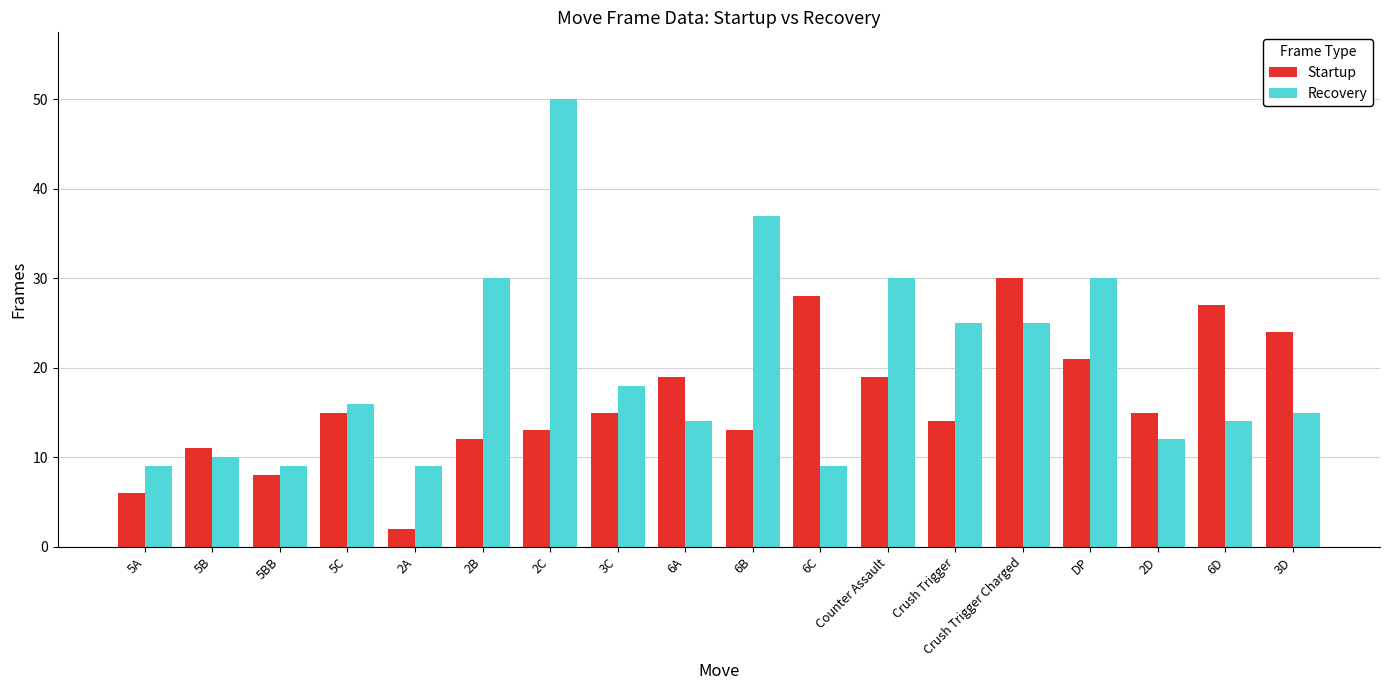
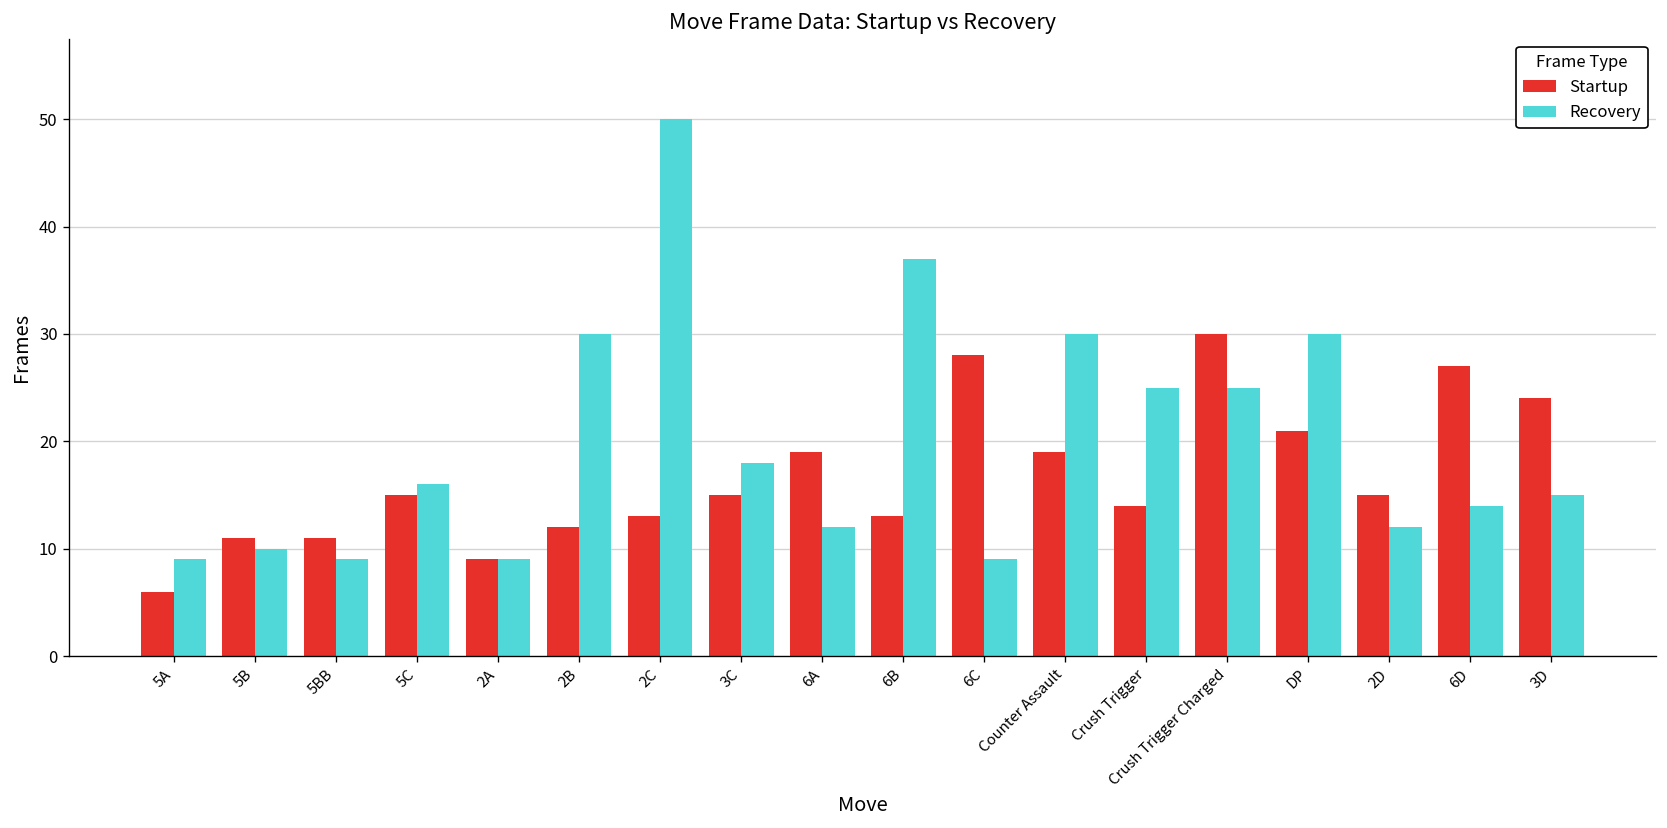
Startup, 5BB: 8 -> 11
Startup, 2A: 2 -> 9
Recovery, 6A: 14 -> 12
